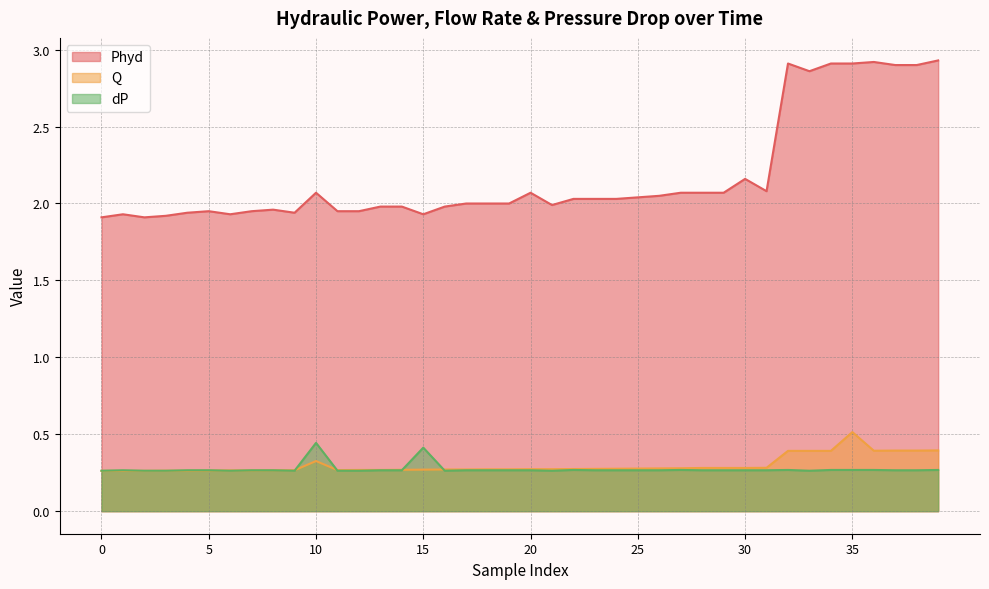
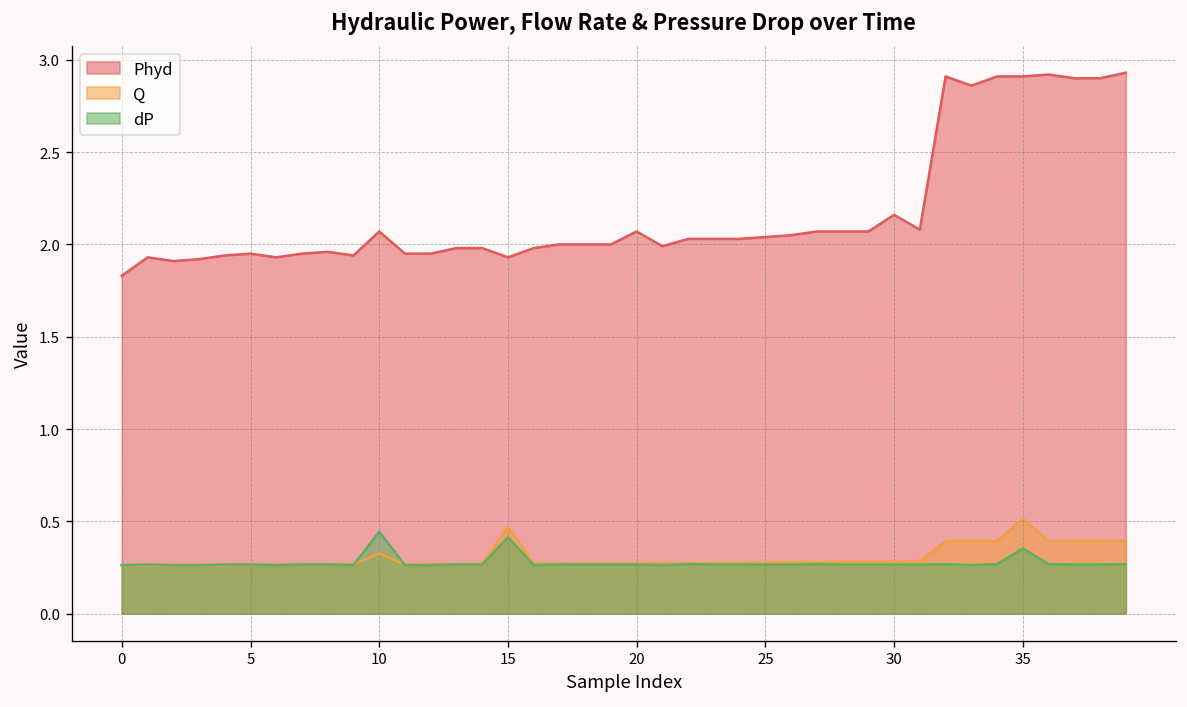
Phyd, 0: 1.91 -> 1.83
Q, 15: 0.27 -> 0.47
dP, 35: 0.27 -> 0.35
